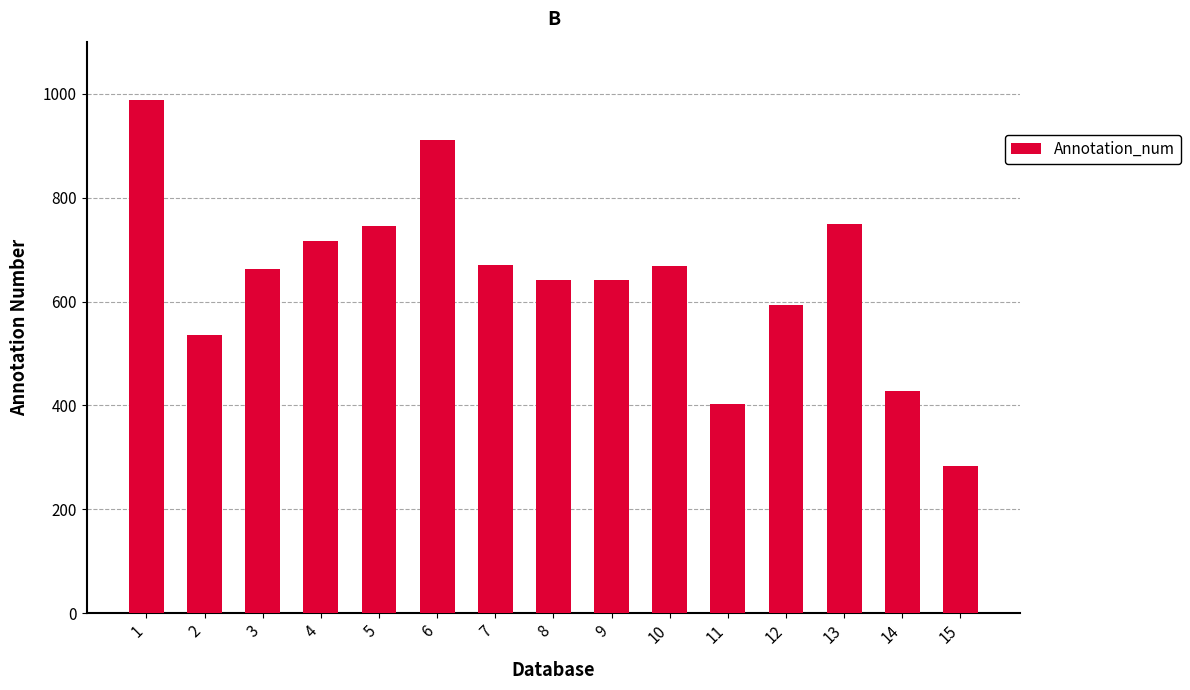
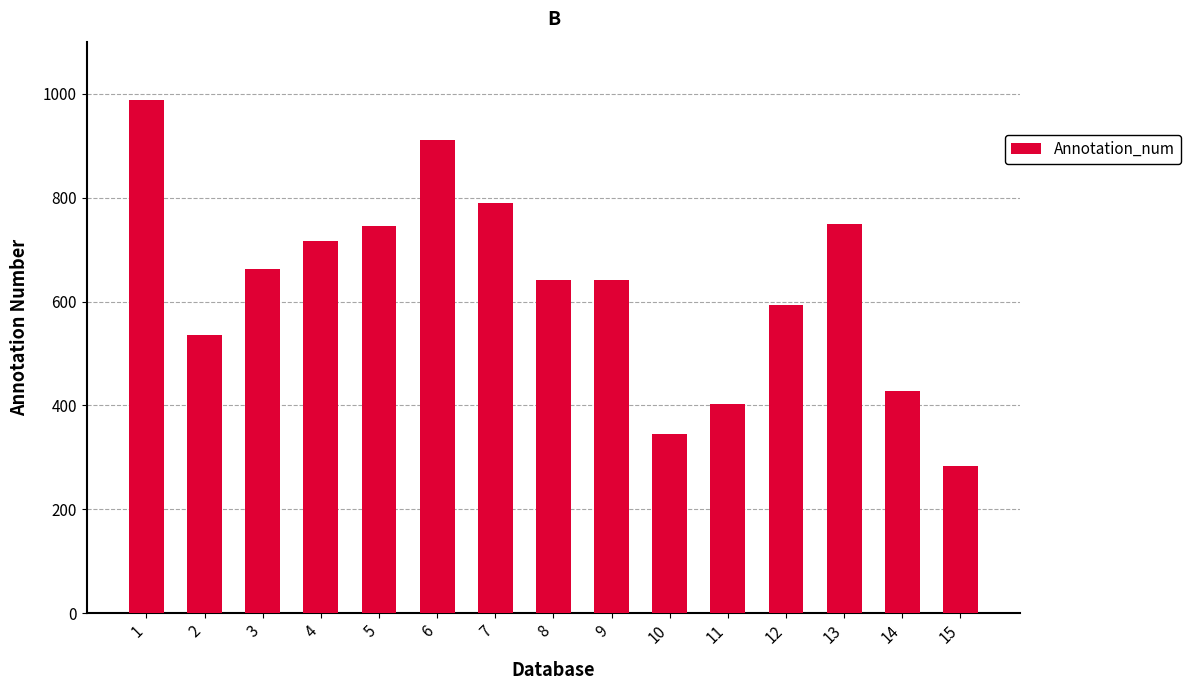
7: 670 -> 790
10: 670 -> 350
